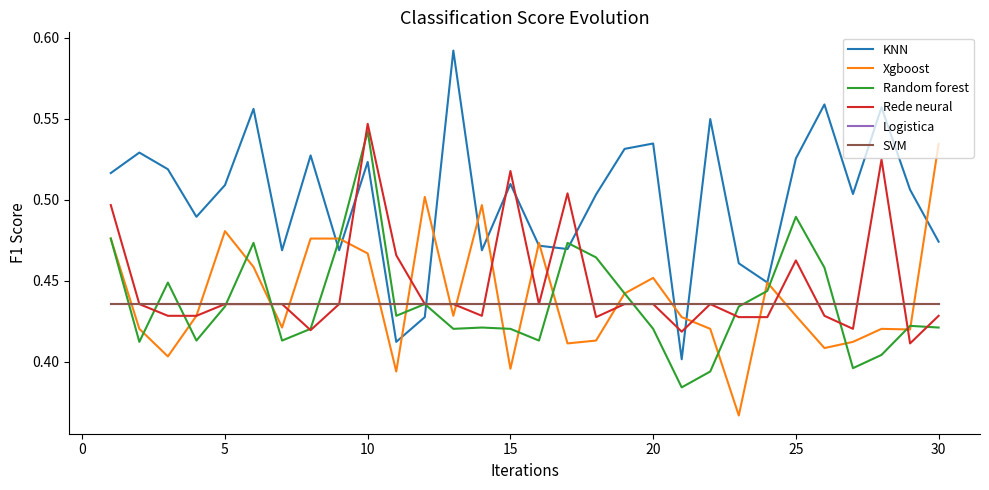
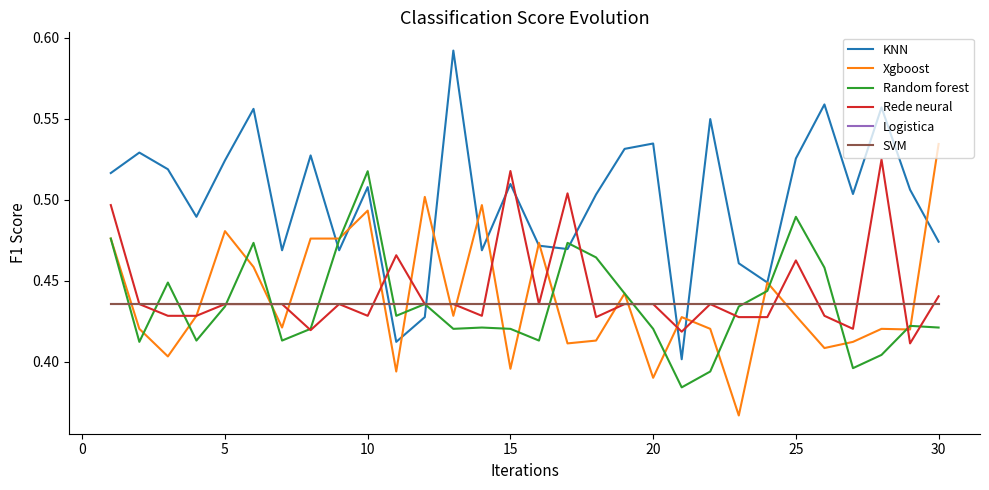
KNN, 5: 0.509 -> 0.524
KNN, 10: 0.523 -> 0.508
Xgboost, 10: 0.467 -> 0.493
Random forest, 10: 0.542 -> 0.518
Rede neural, 10: 0.547 -> 0.428
Xgboost, 20: 0.452 -> 0.390
Rede neural, 30: 0.428 -> 0.440
